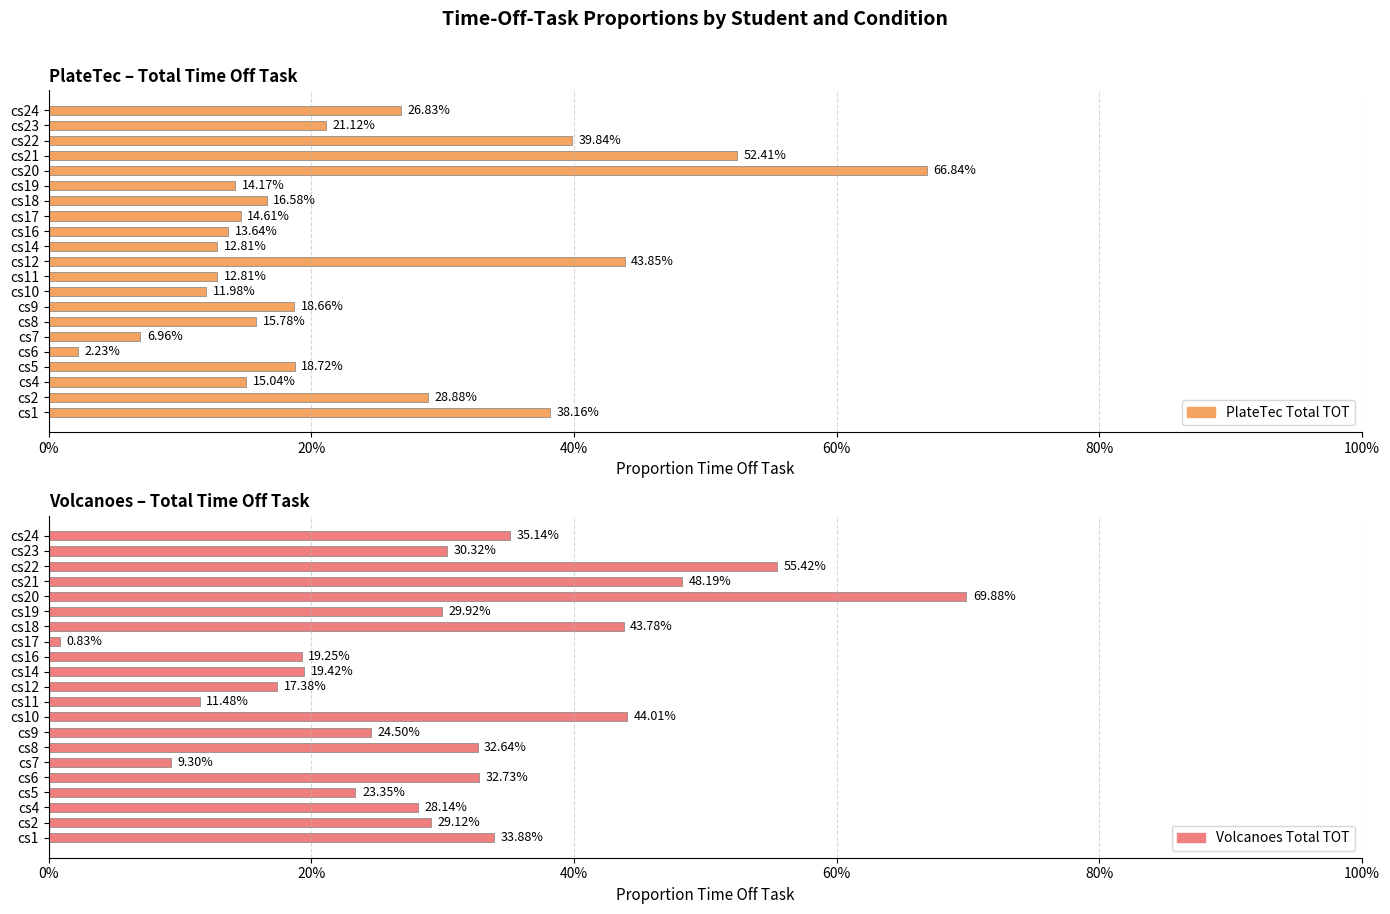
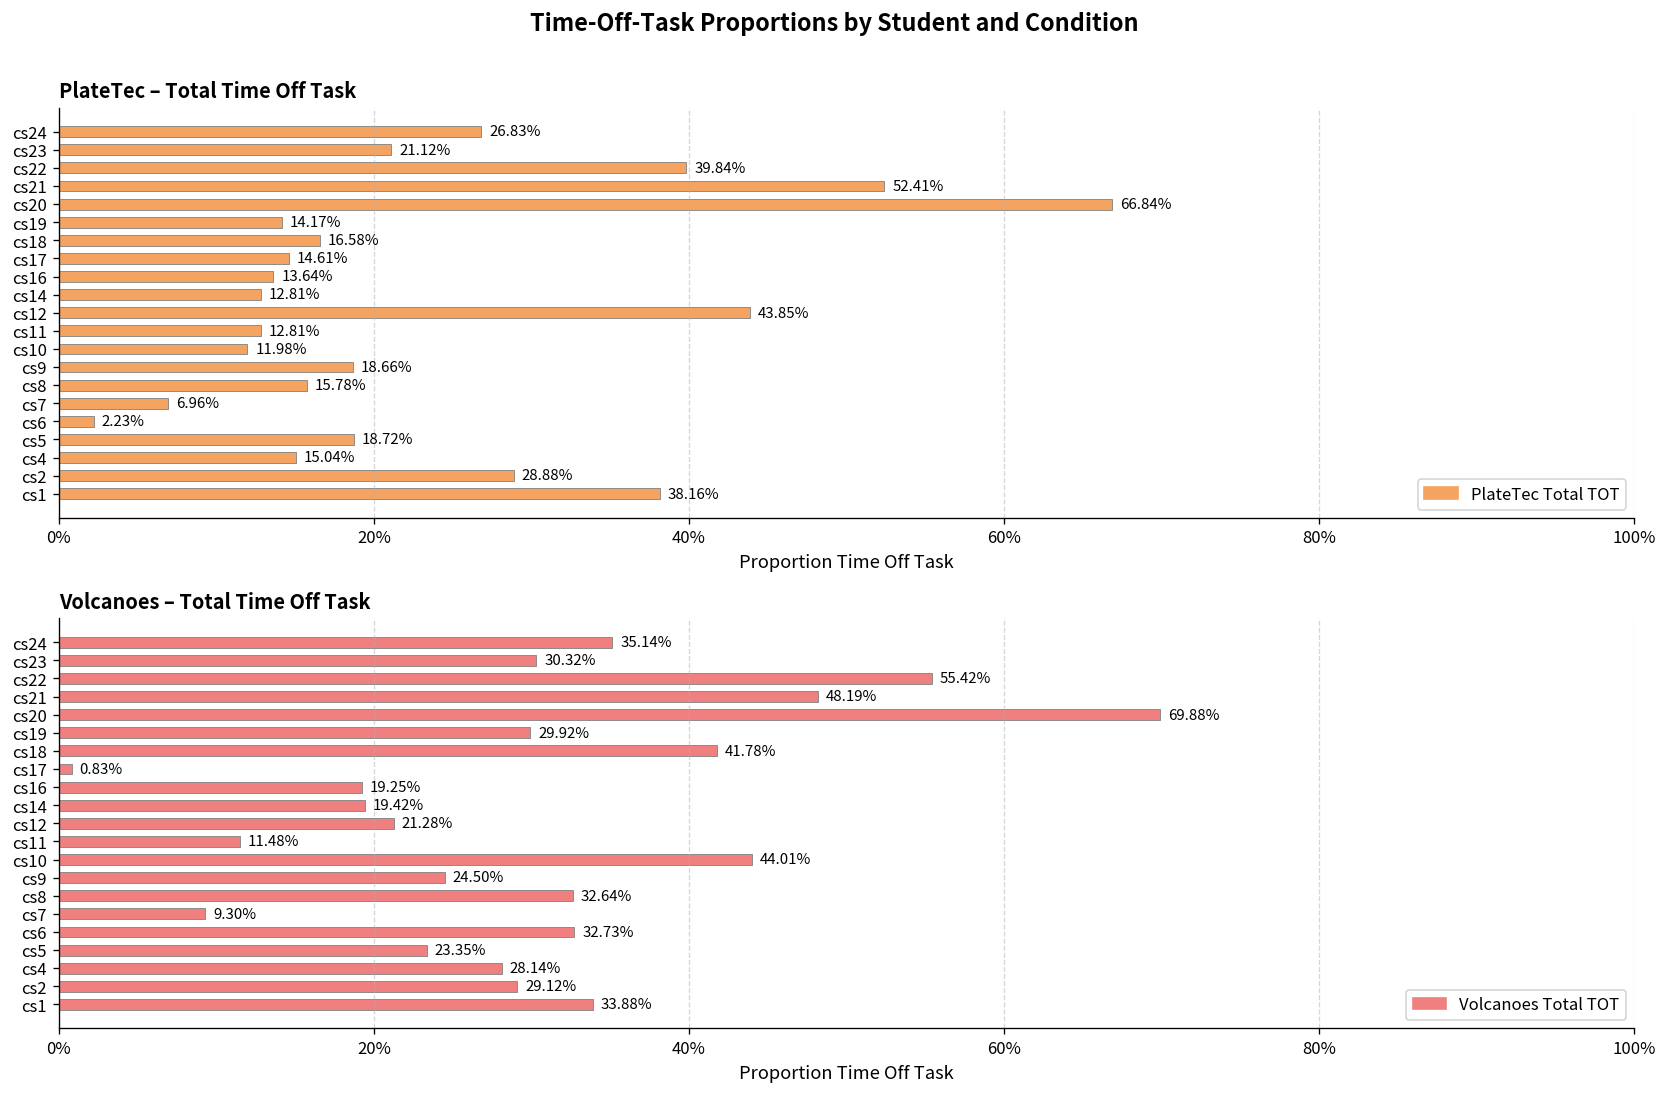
Volcanoes – Total Time Off Task, cs18: 43.78% -> 41.78%
Volcanoes – Total Time Off Task, cs12: 17.38% -> 21.28%
